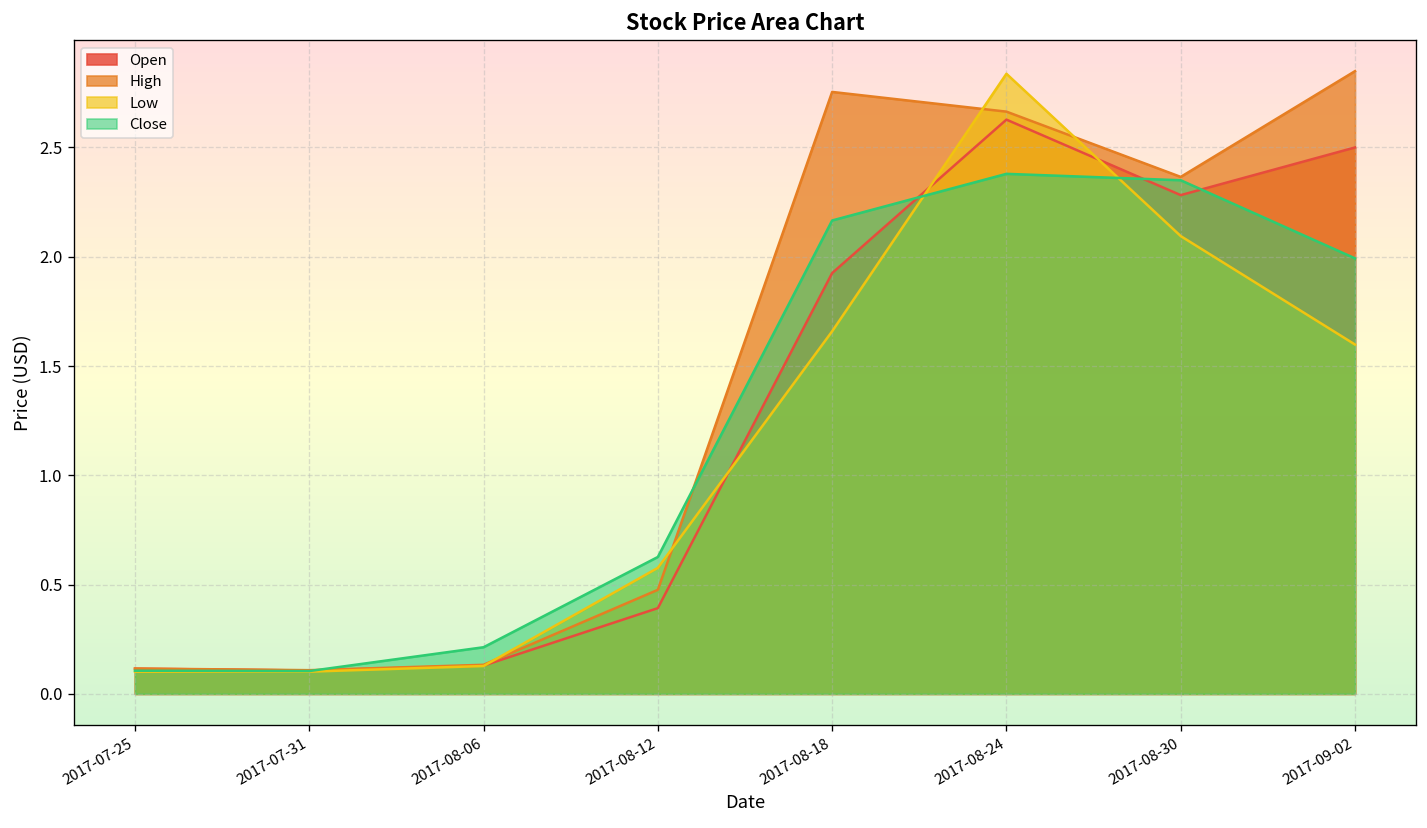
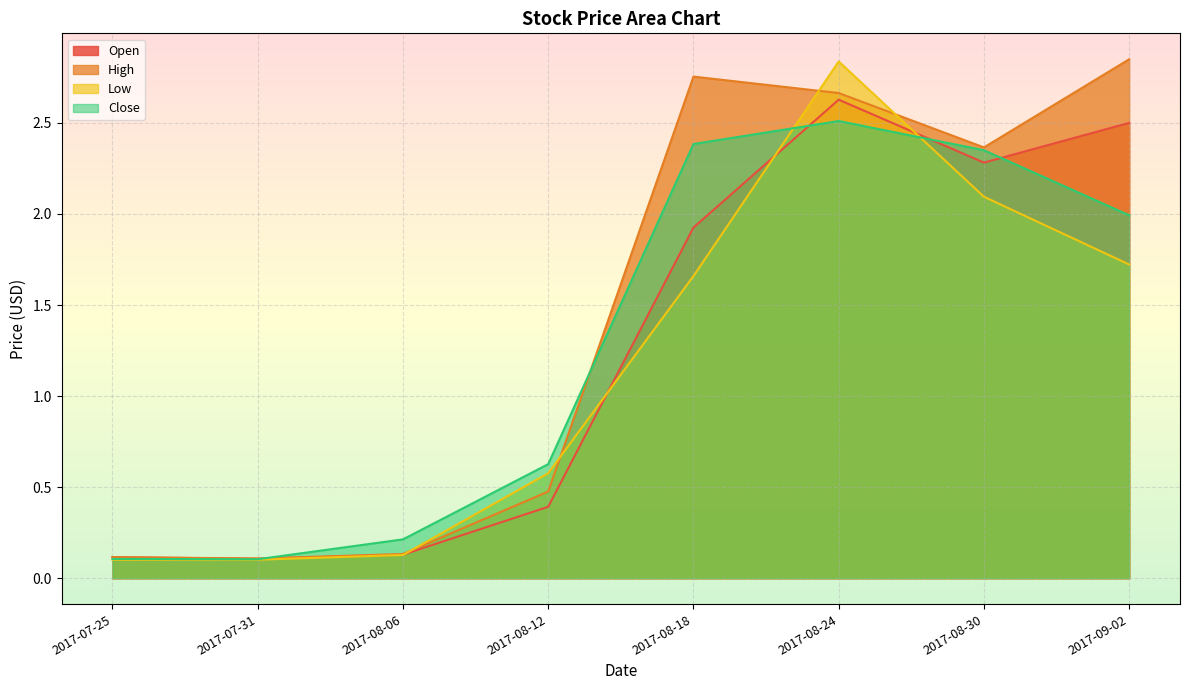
Close, 2017-08-18: 2.17 -> 2.38
Close, 2017-08-24: 2.38 -> 2.51
Low, 2017-09-02: 1.60 -> 1.72
